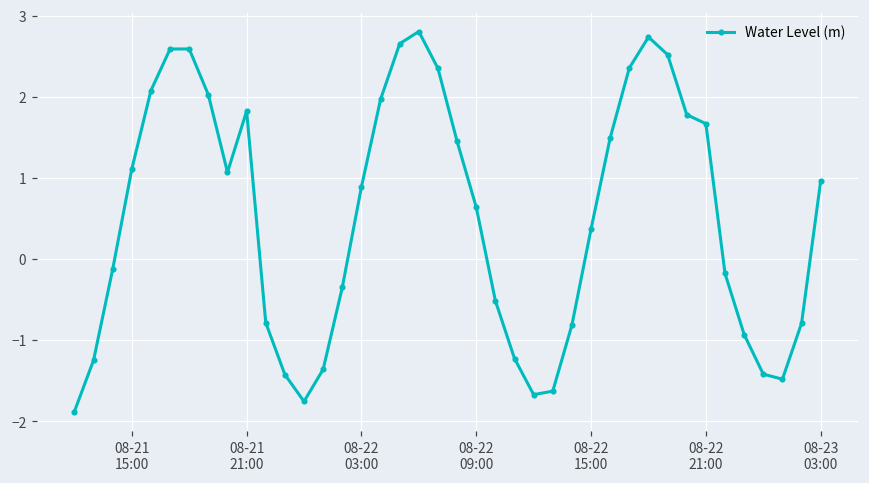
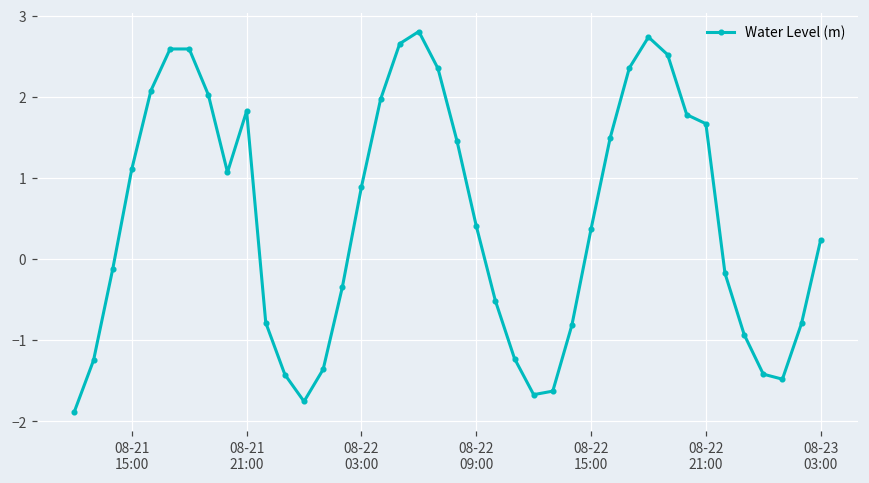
08-22 09:00: 0.6 -> 0.4
08-23 03:00: 1.0 -> 0.2
